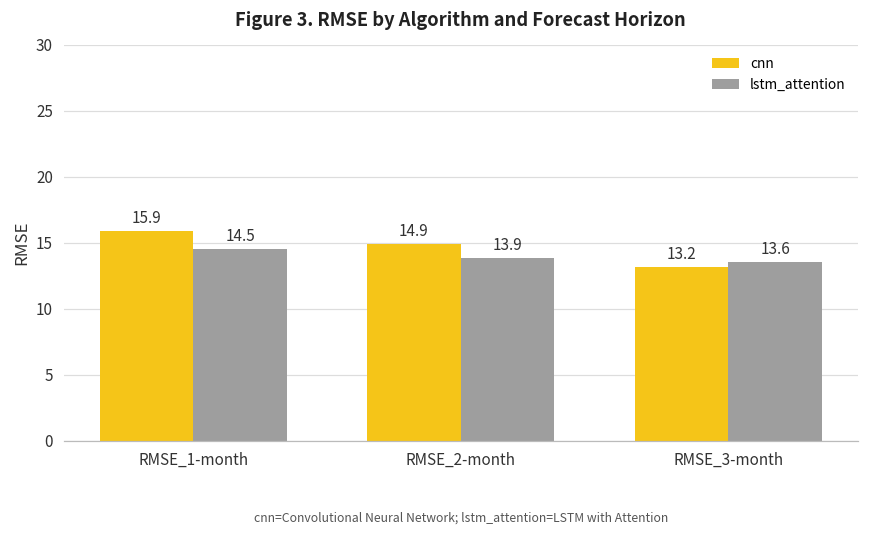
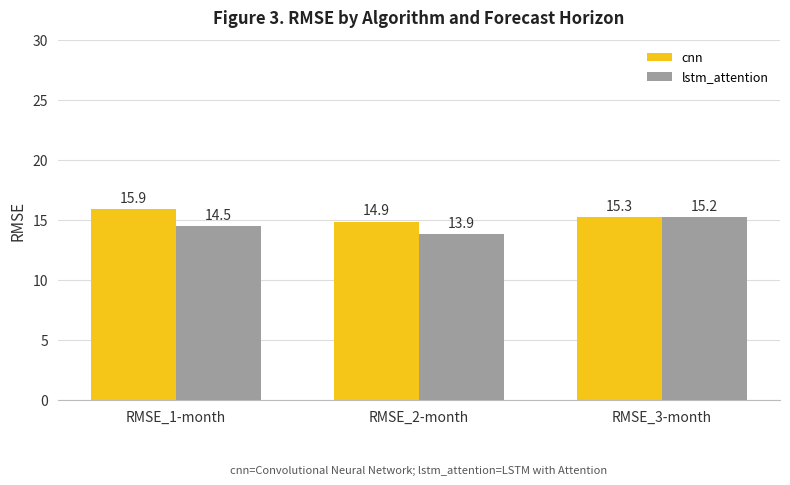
cnn, RMSE_3-month: 13.2 -> 15.3
lstm_attention, RMSE_3-month: 13.6 -> 15.2
